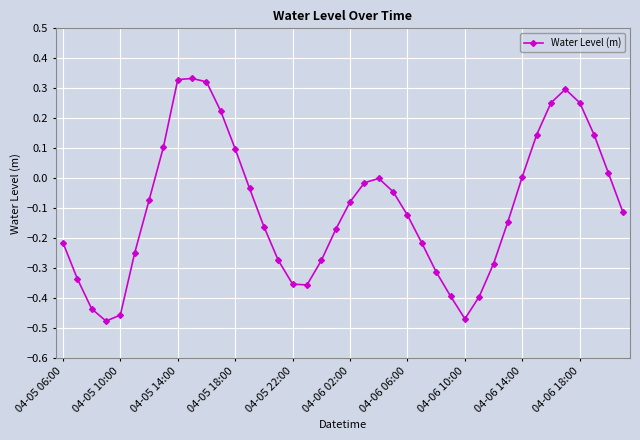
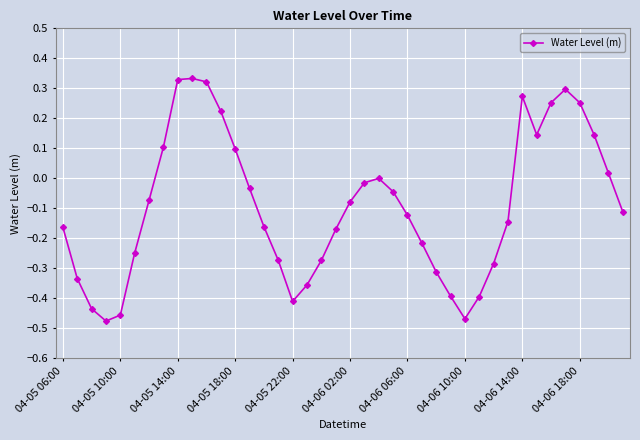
04-05 06:00: -0.21 -> -0.16
04-05 22:00: -0.35 -> -0.41
04-06 14:00: 0.01 -> 0.27
